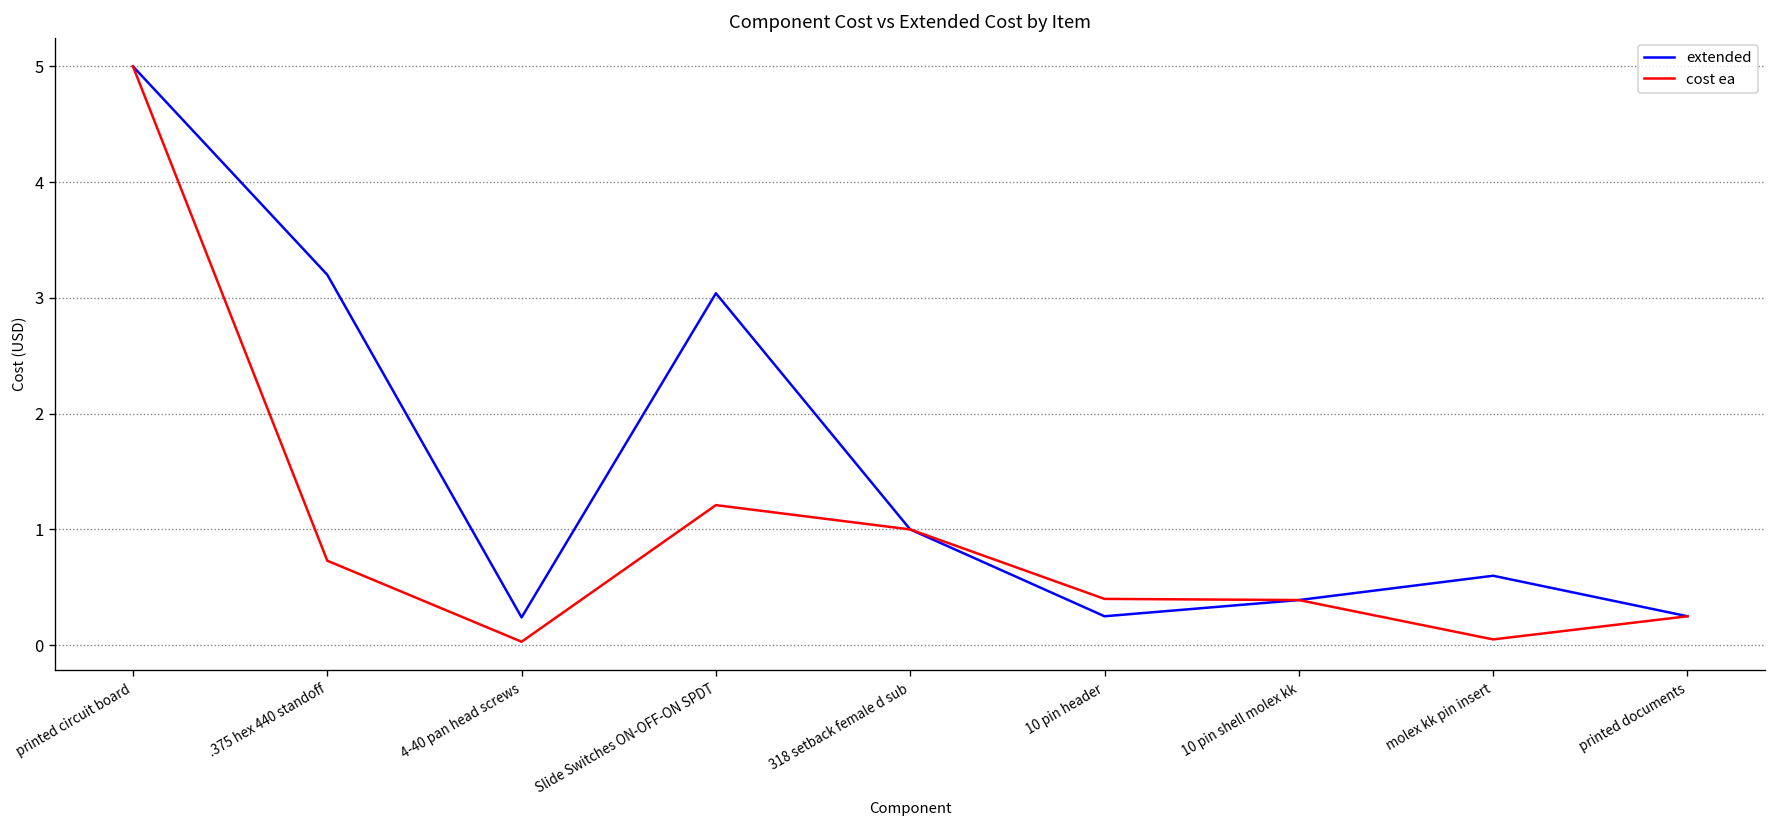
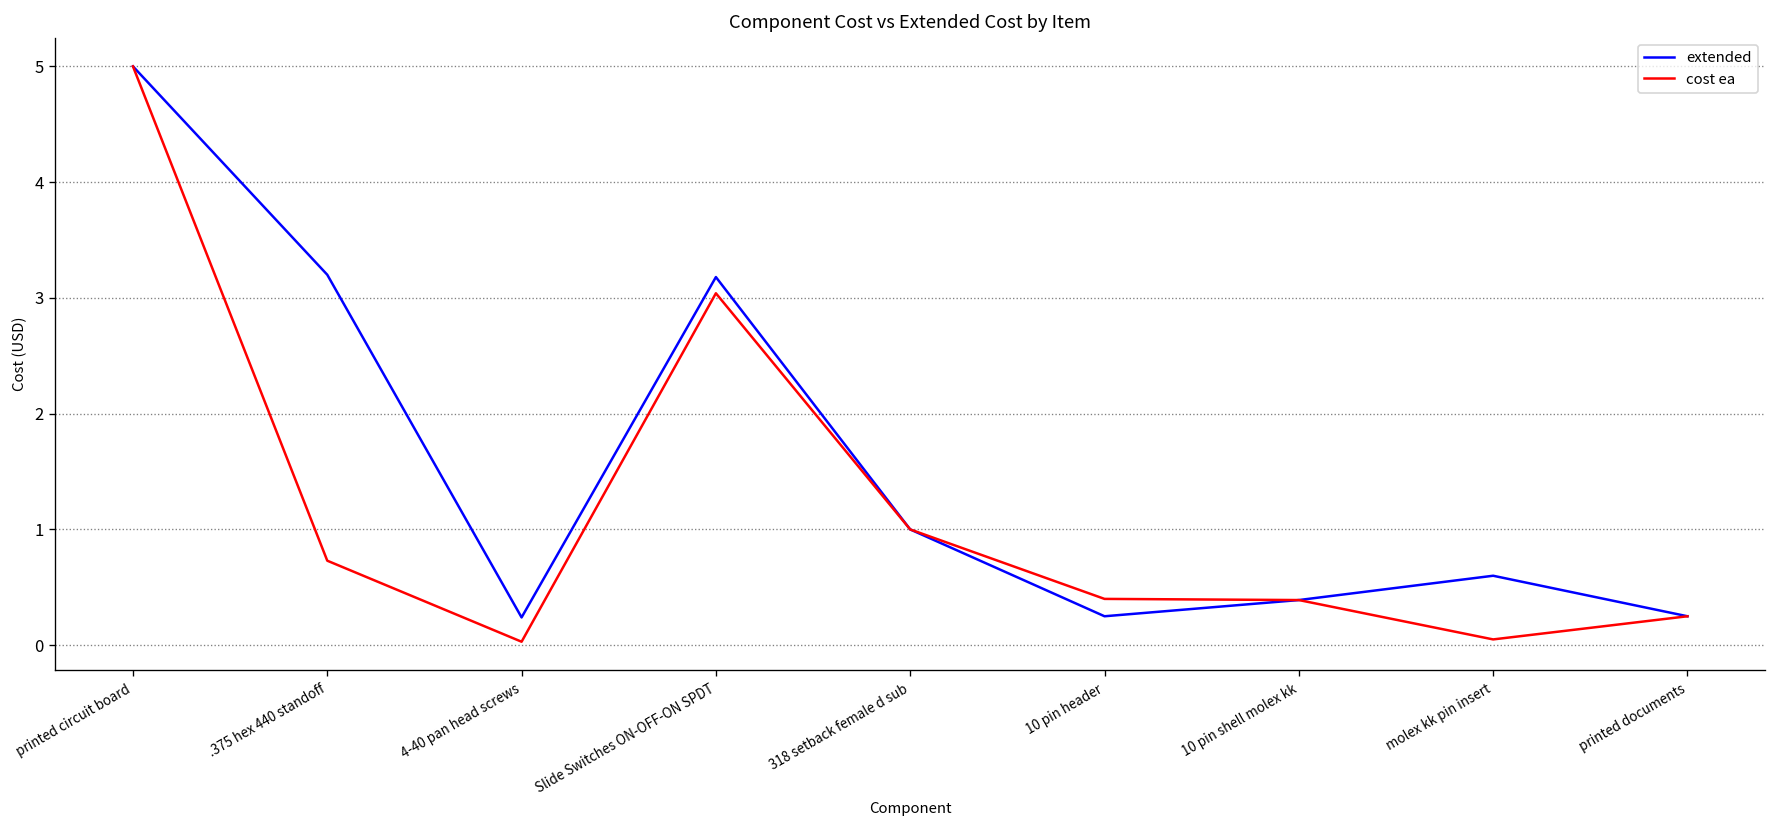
extended, Slide Switches ON-OFF-ON SPDT: 3.0 -> 3.2
cost ea, Slide Switches ON-OFF-ON SPDT: 1.2 -> 3.0
